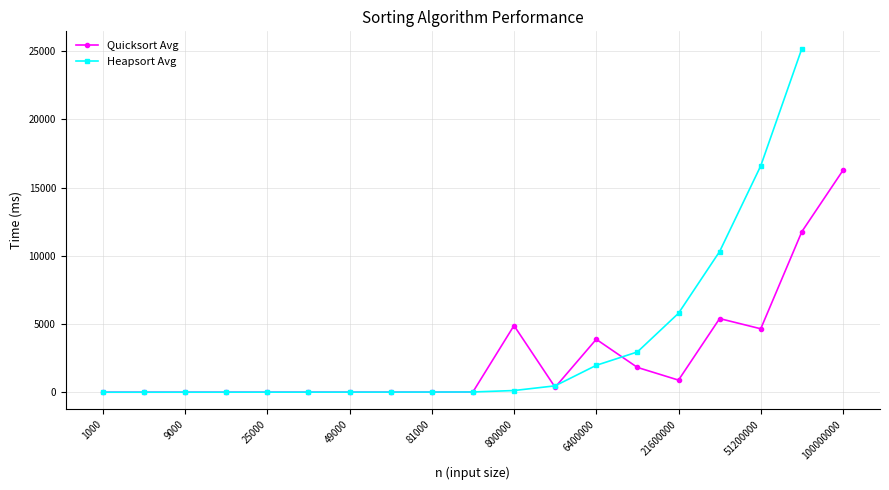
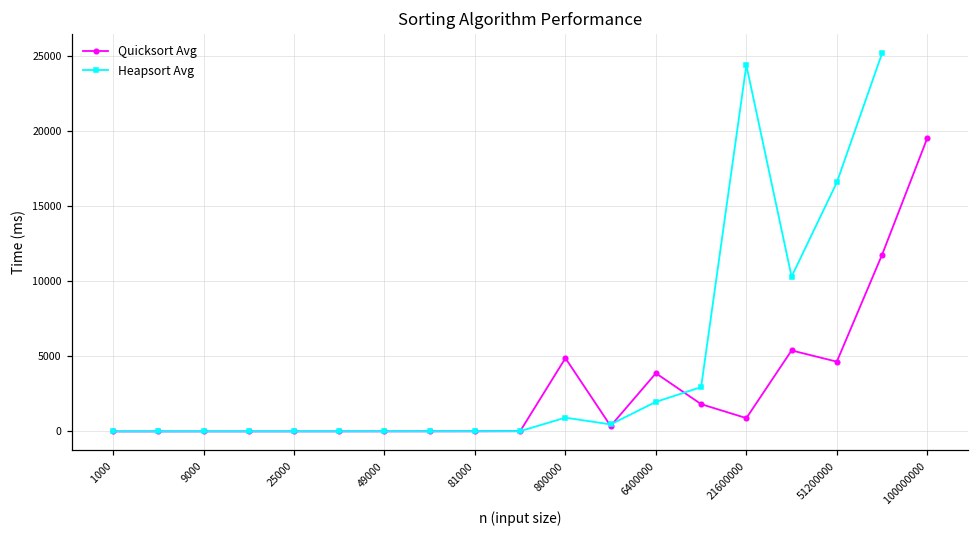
Heapsort Avg, 800000: 100 -> 900
Heapsort Avg, 21600000: 5800 -> 24400
Quicksort Avg, 100000000: 16300 -> 19500
